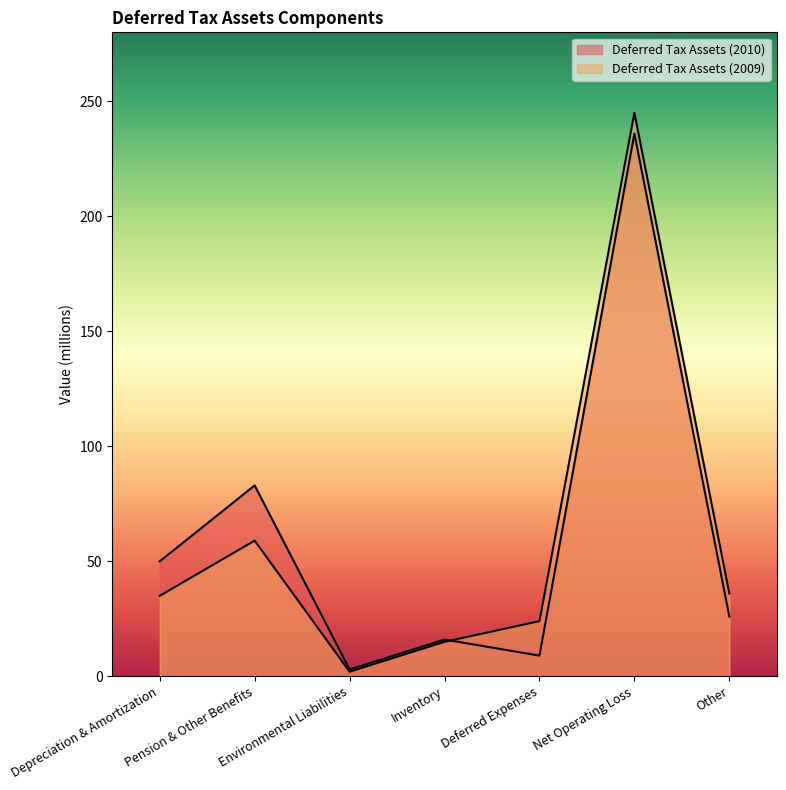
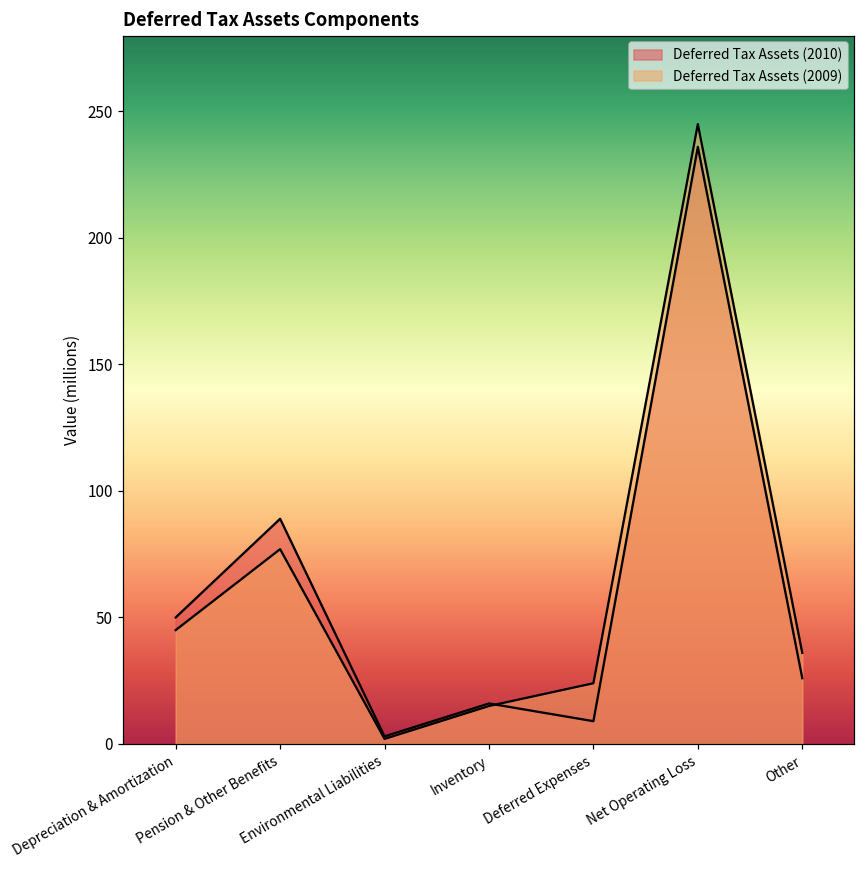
Deferred Tax Assets (2009), Depreciation & Amortization: 35 -> 45
Deferred Tax Assets (2010), Pension & Other Benefits: 83 -> 89
Deferred Tax Assets (2009), Pension & Other Benefits: 59 -> 77
